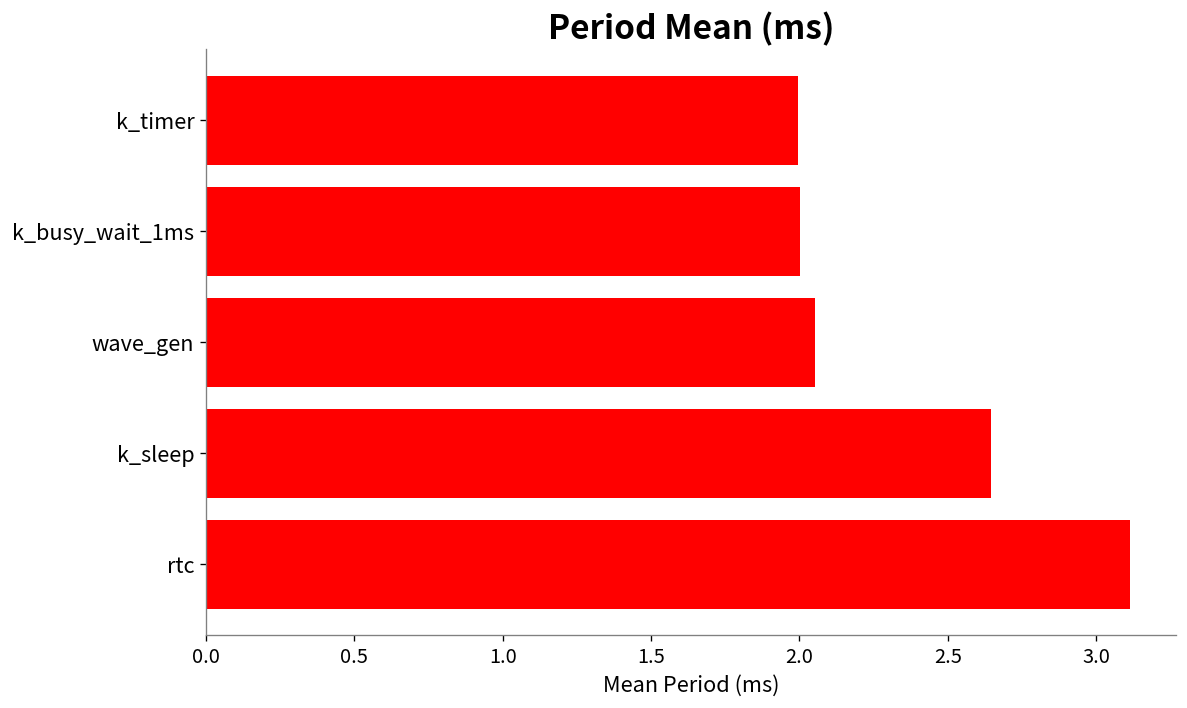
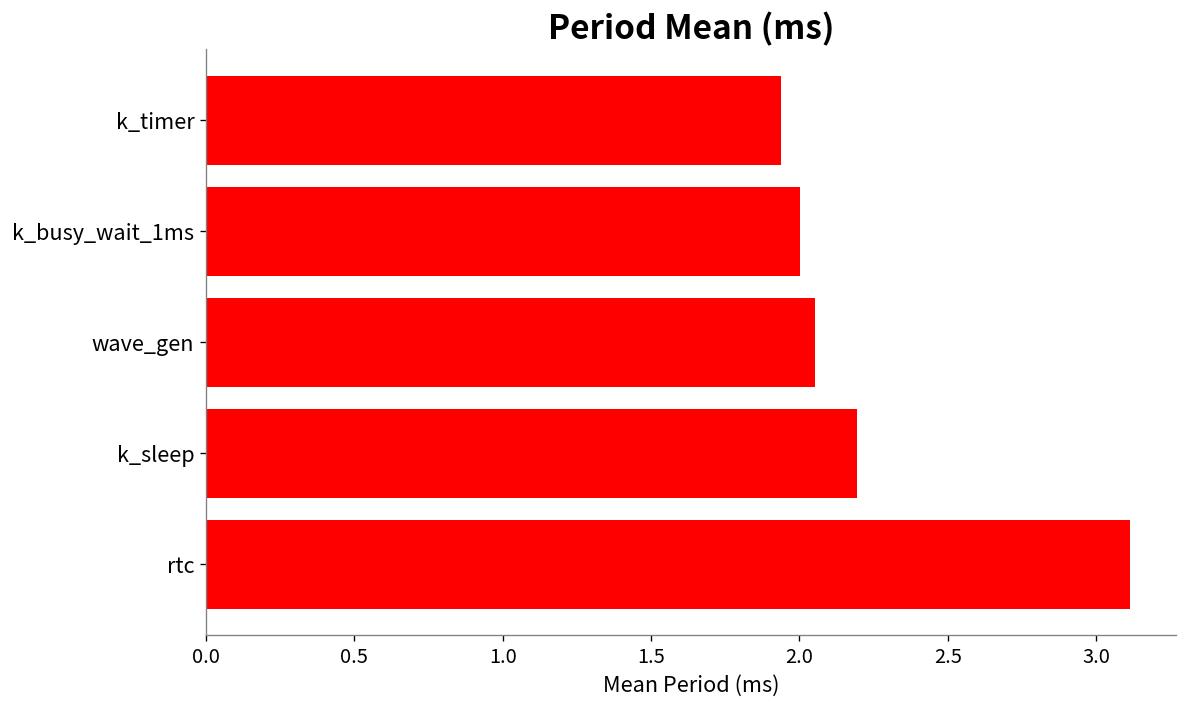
k_timer: 2.00 -> 1.94
k_sleep: 2.65 -> 2.20
